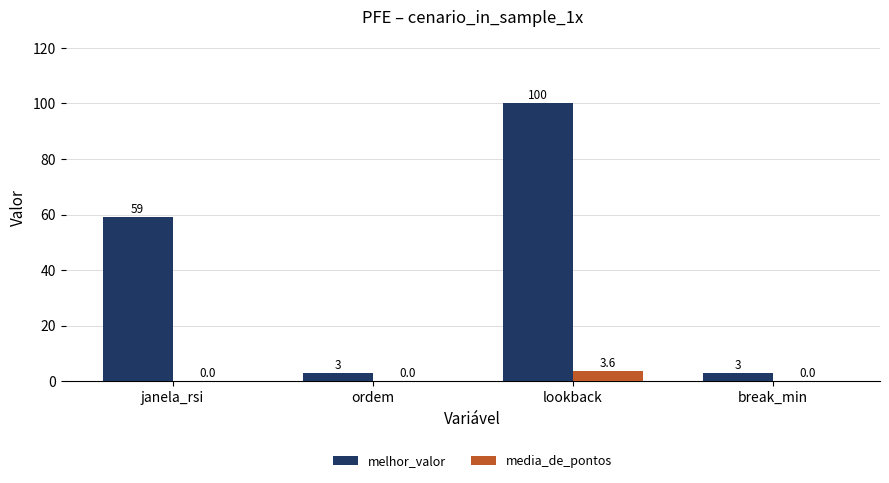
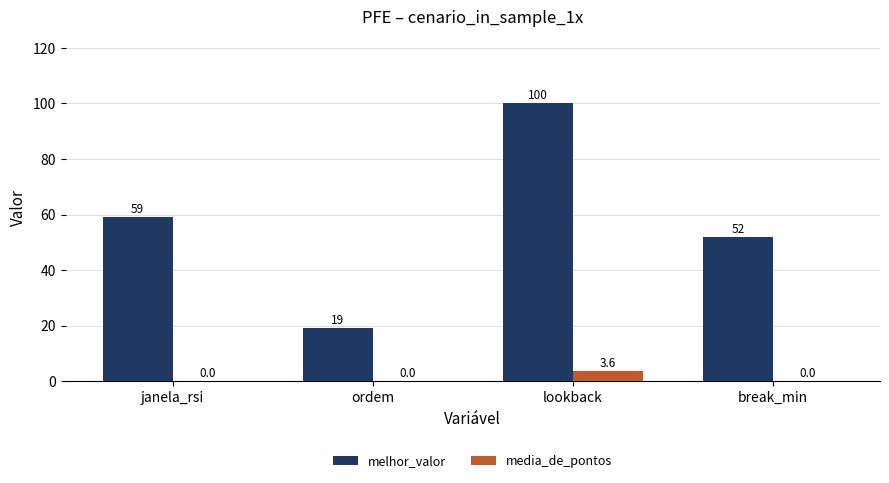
melhor_valor, ordem: 3 -> 19
melhor_valor, break_min: 3 -> 52
